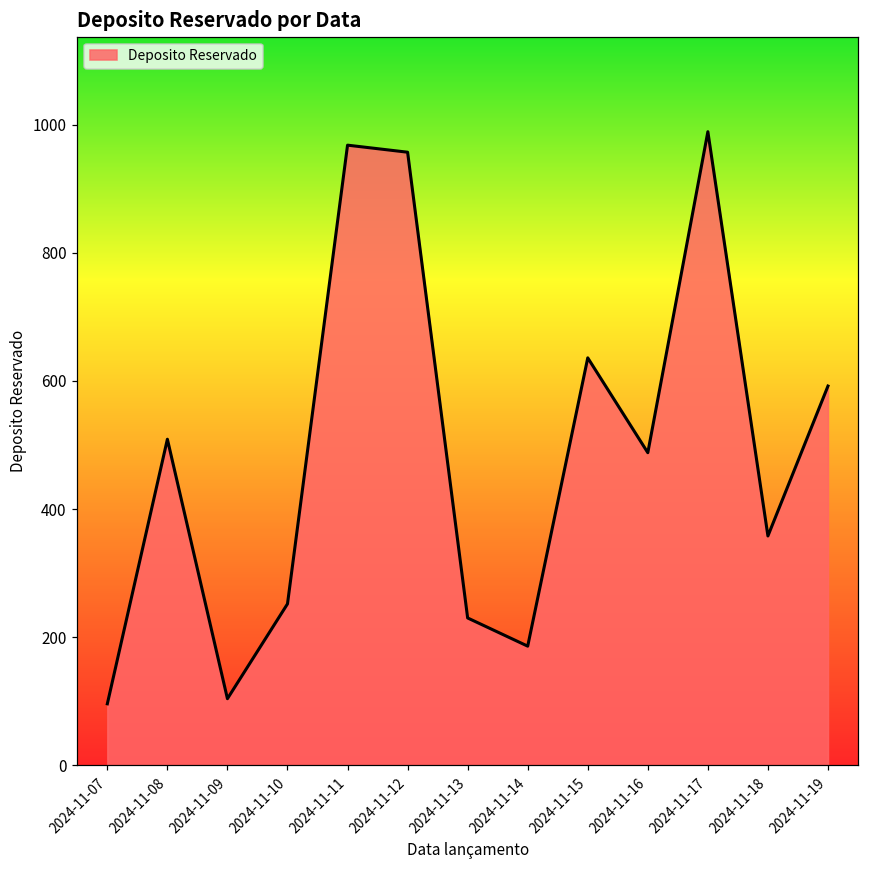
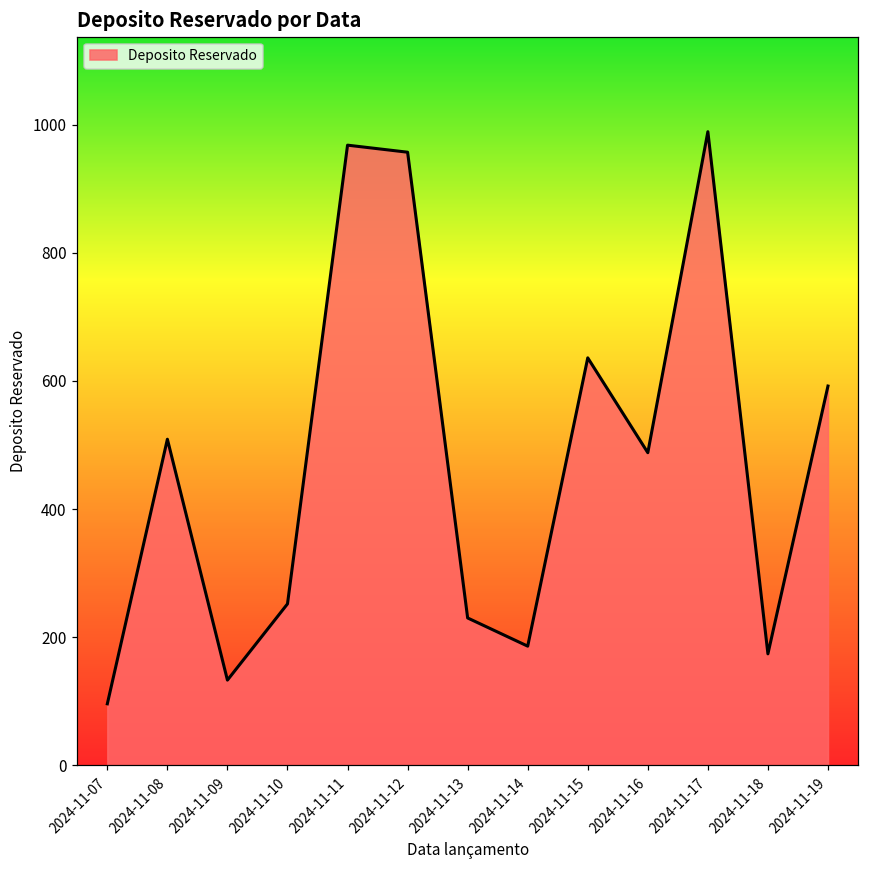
2024-11-09: 100 -> 130
2024-11-18: 360 -> 170
